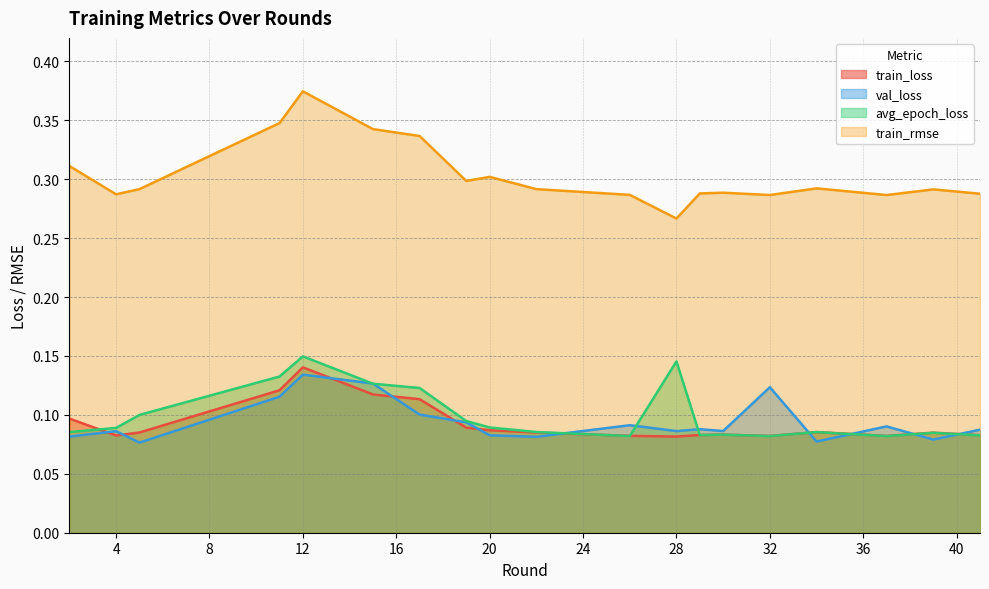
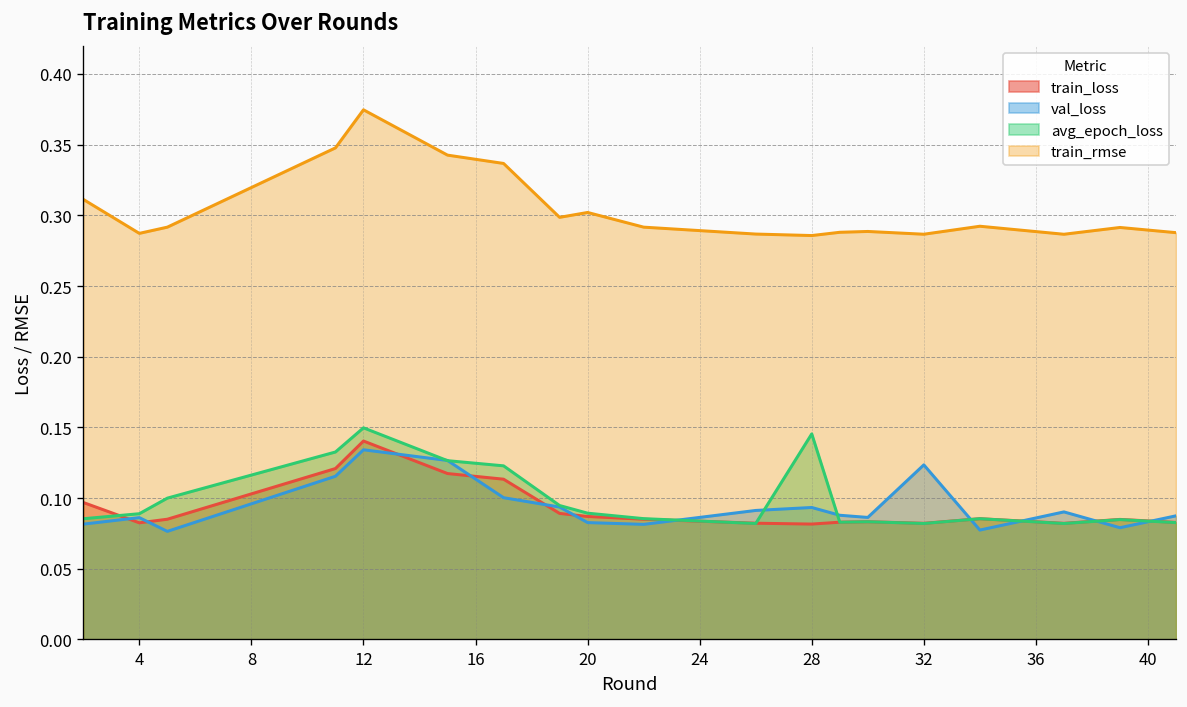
val_loss, 28: 0.086 -> 0.093
train_rmse, 28: 0.267 -> 0.286
